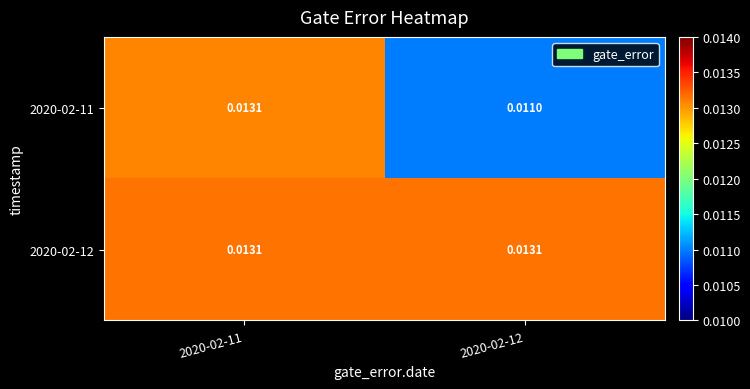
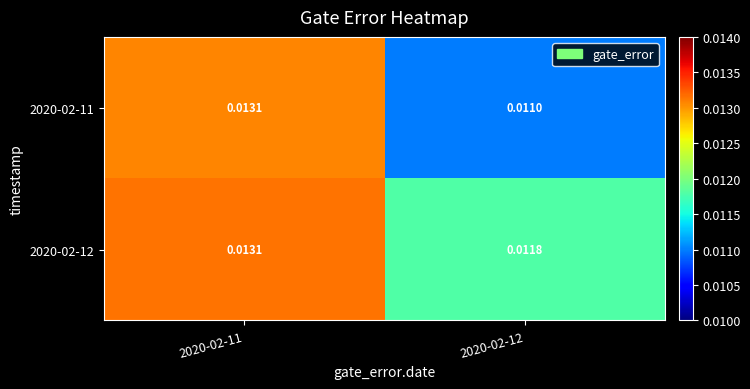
2020-02-12, 2020-02-12: 0.0131 -> 0.0118
